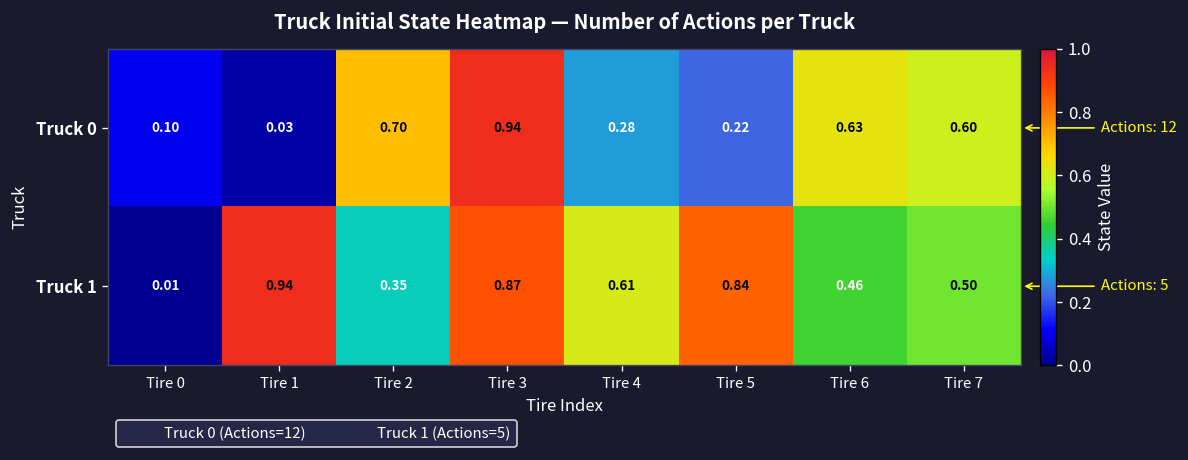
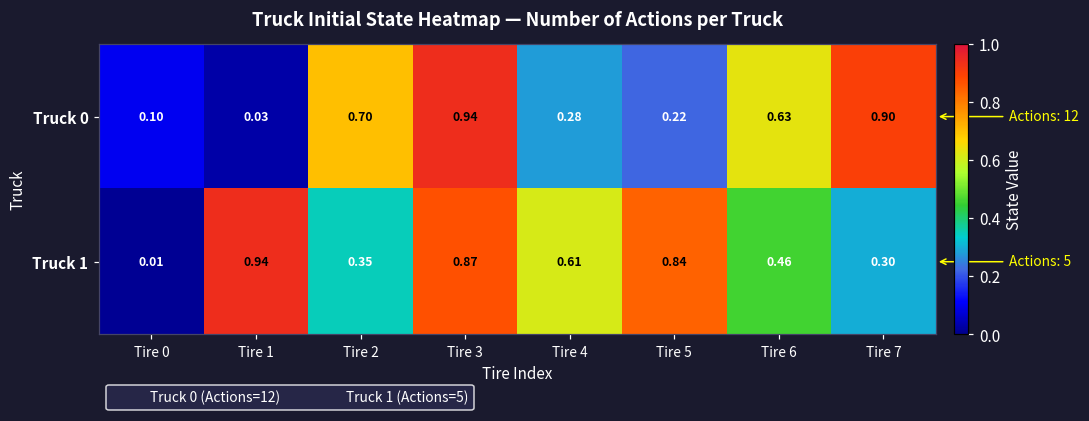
Truck 0, Tire 7: 0.60 -> 0.90
Truck 1, Tire 7: 0.50 -> 0.30
